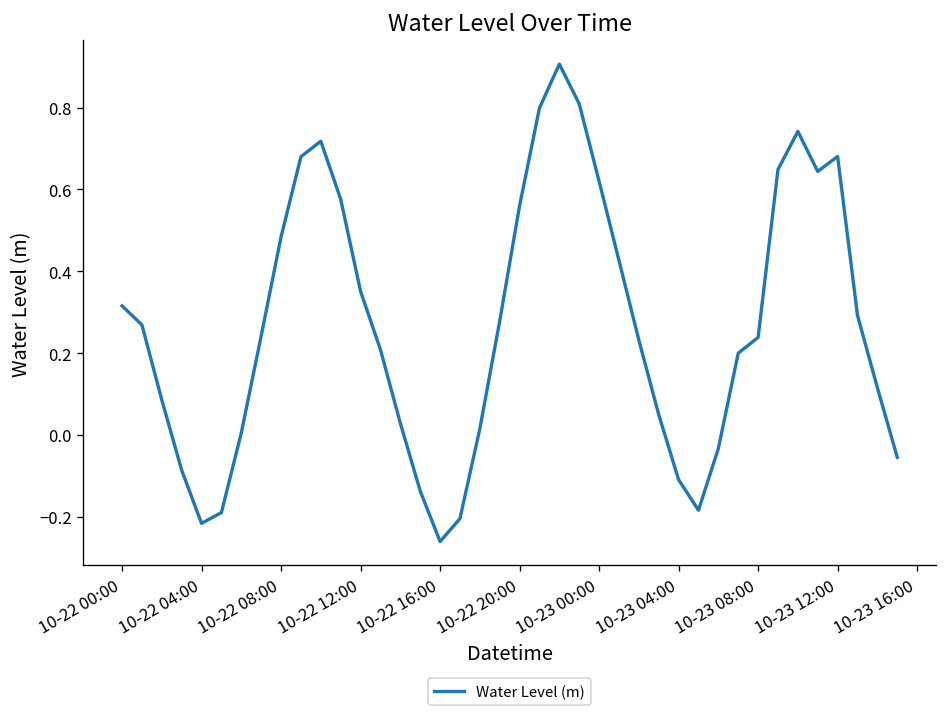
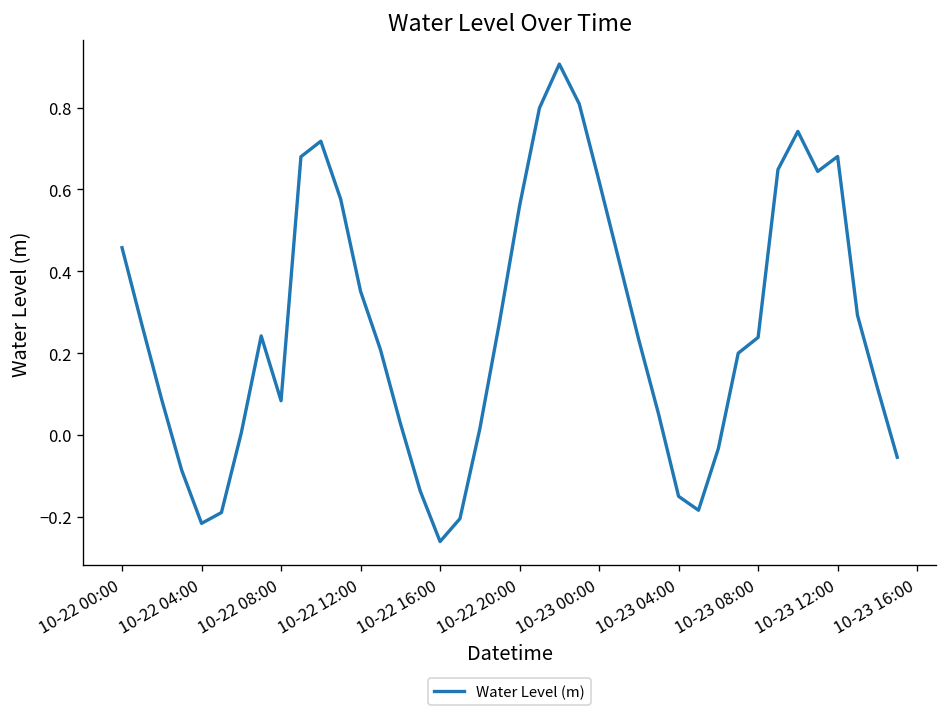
10-22 00:00: 0.32 -> 0.46
10-22 08:00: 0.48 -> 0.08
10-23 04:00: -0.11 -> -0.15
